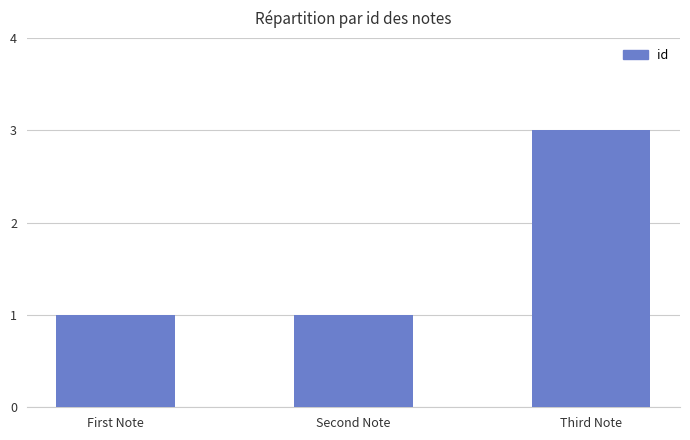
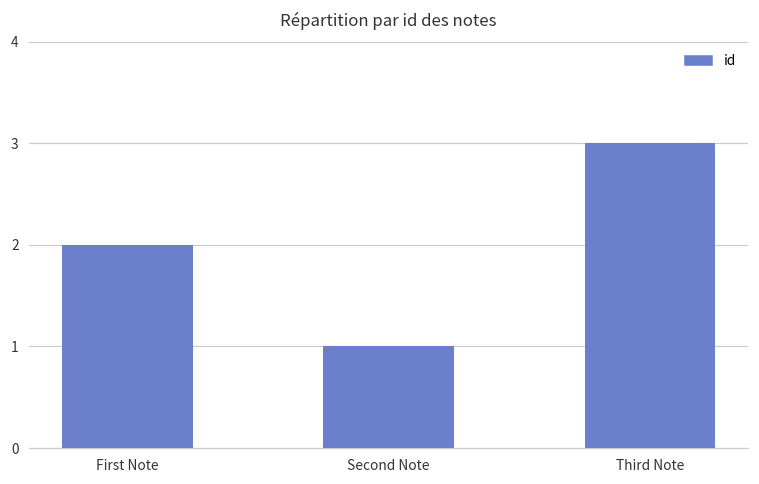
First Note: 1 -> 2
